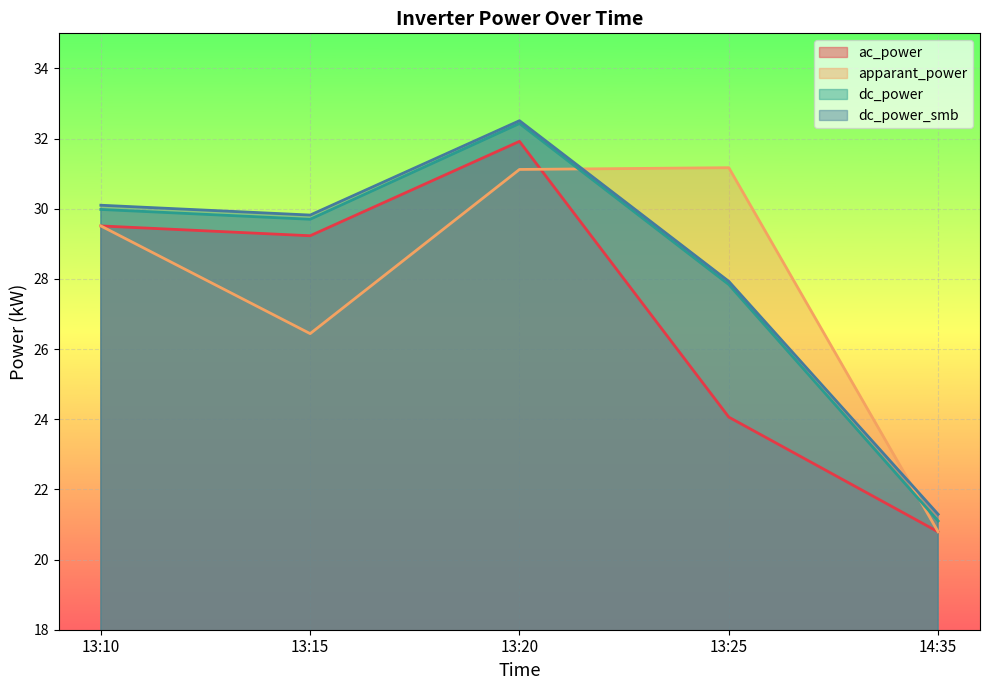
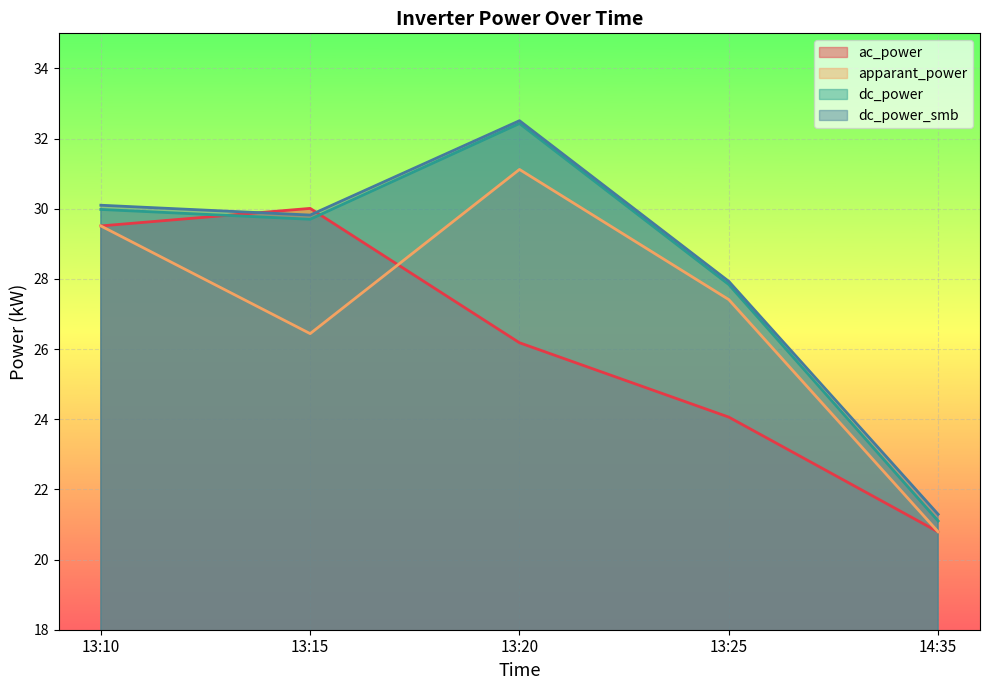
ac_power, 13:15: 29.2 -> 30.0
ac_power, 13:20: 31.9 -> 26.2
apparant_power, 13:25: 31.2 -> 27.4
